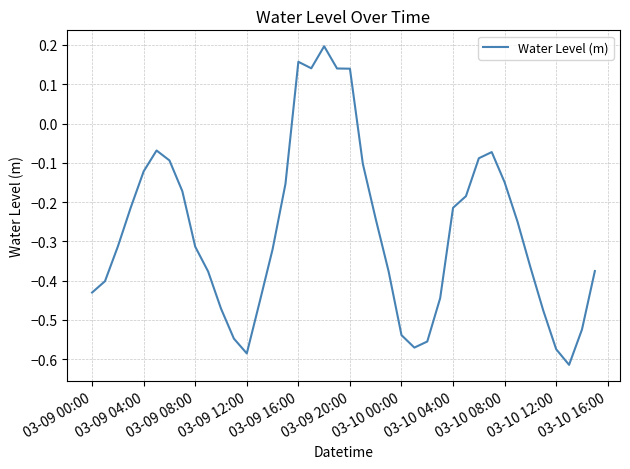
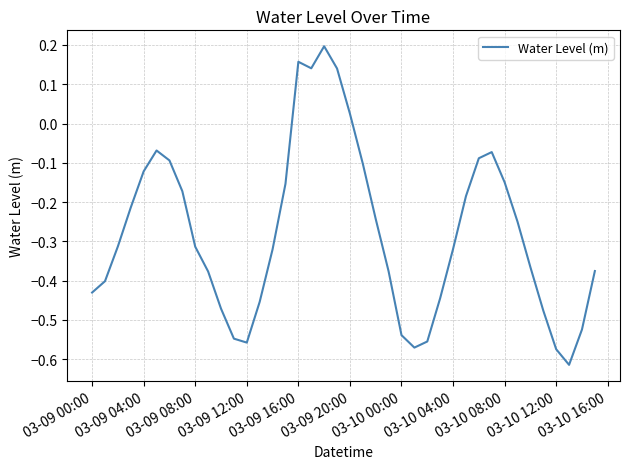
03-09 12:00: -0.59 -> -0.56
03-09 20:00: 0.14 -> 0.02
03-10 04:00: -0.21 -> -0.32
